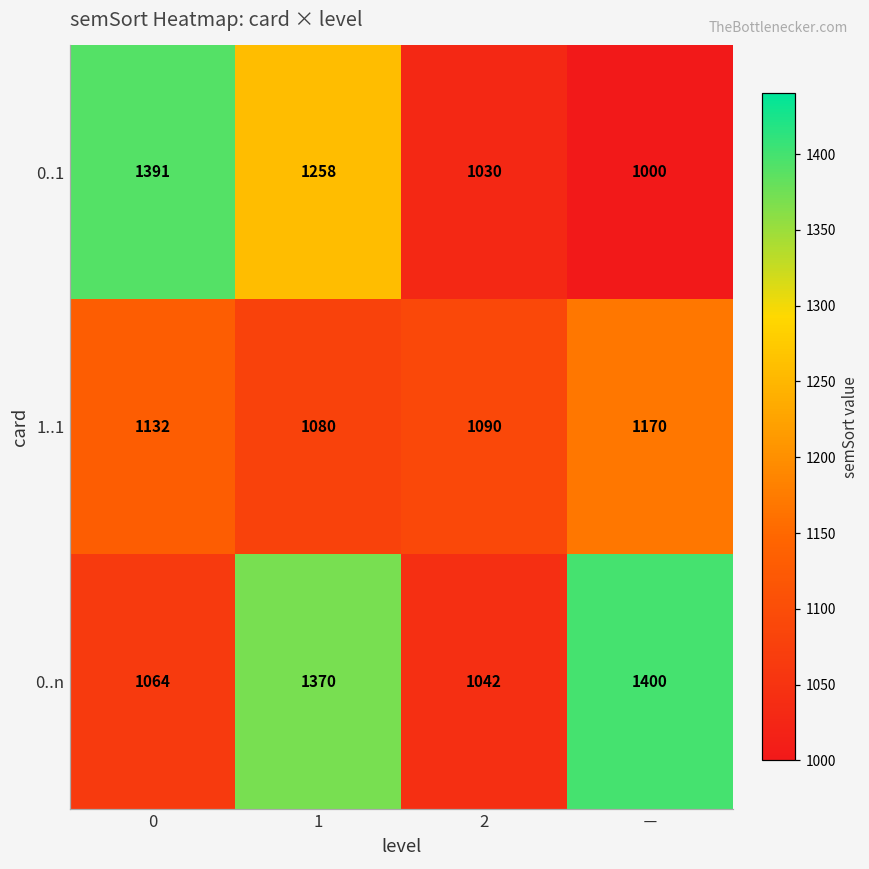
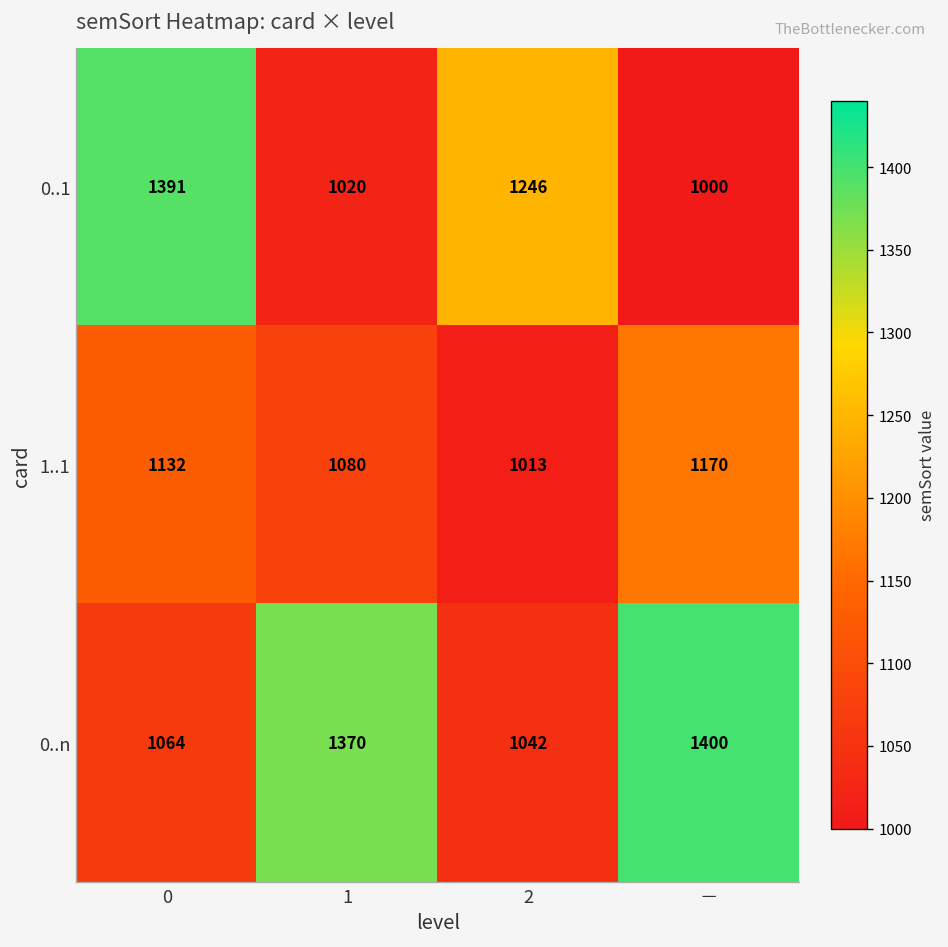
0..1, 1: 1258 -> 1020
0..1, 2: 1030 -> 1246
1..1, 2: 1090 -> 1013
